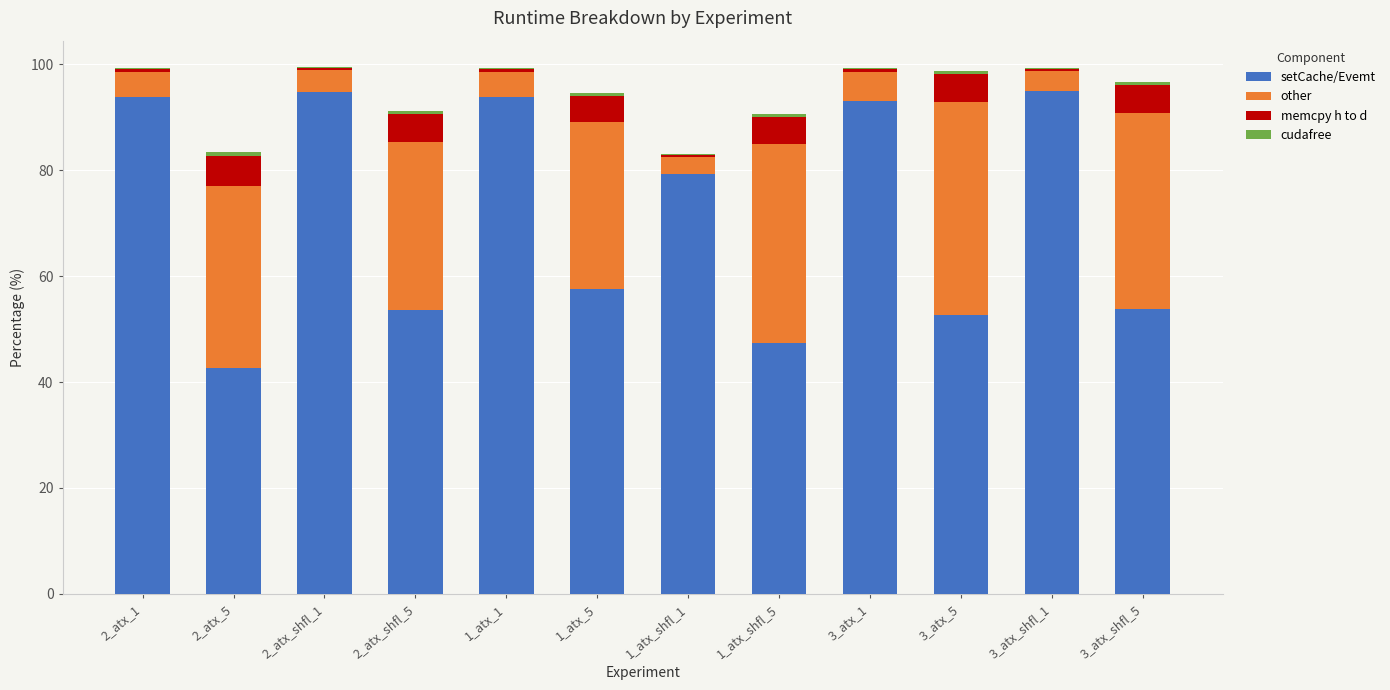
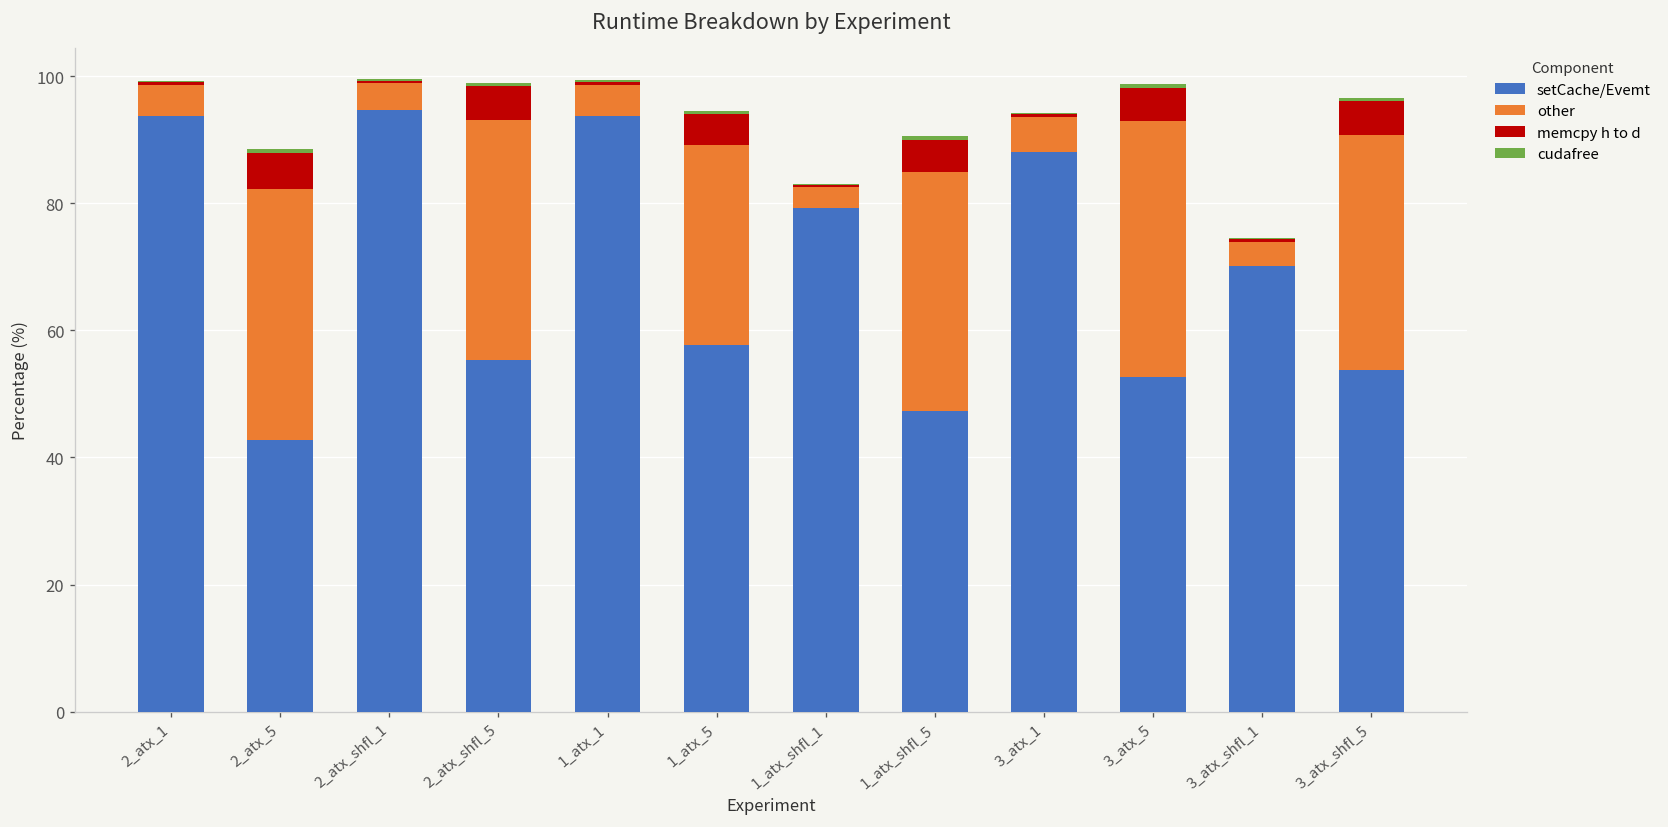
other, 2_atx_5: 34 -> 39
setCache/Evemt, 2_atx_shfl_5: 54 -> 55
other, 2_atx_shfl_5: 32 -> 38
setCache/Evemt, 3_atx_1: 93 -> 88
setCache/Evemt, 3_atx_shfl_1: 95 -> 70
